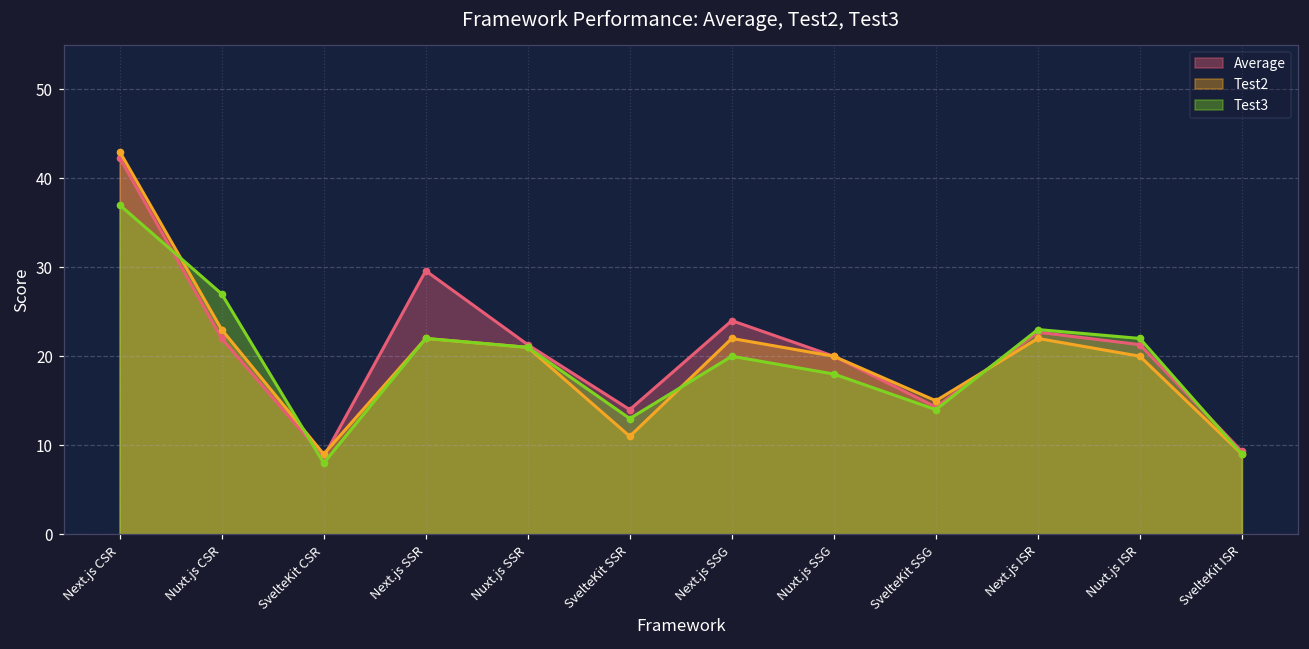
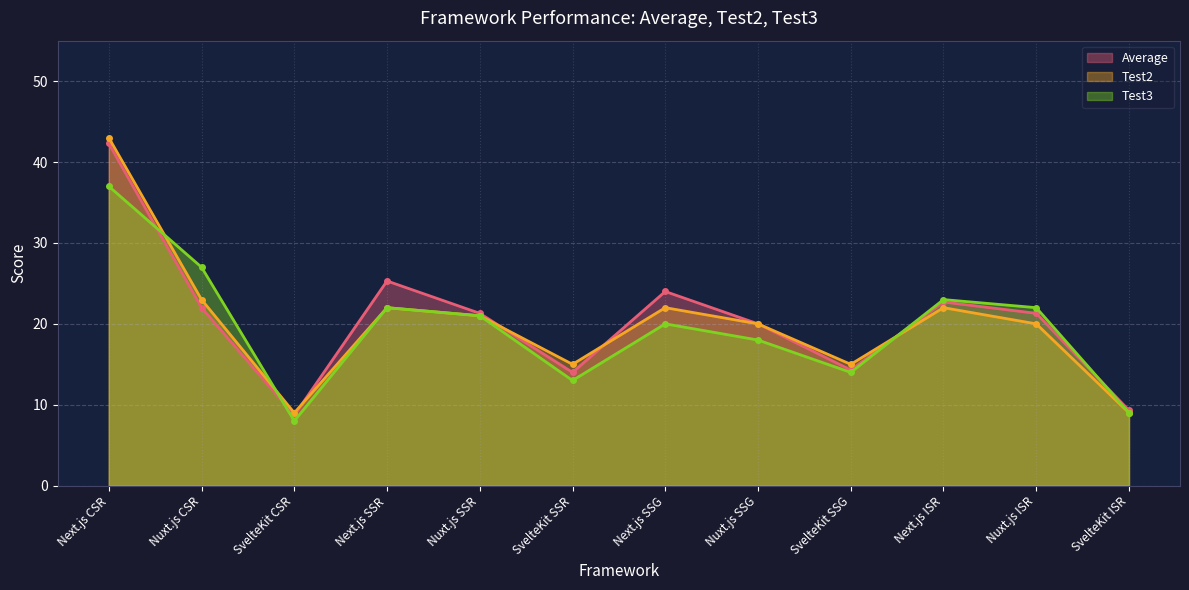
Average, Next.js SSR: 30 -> 25
Test2, SvelteKit SSR: 11 -> 15
